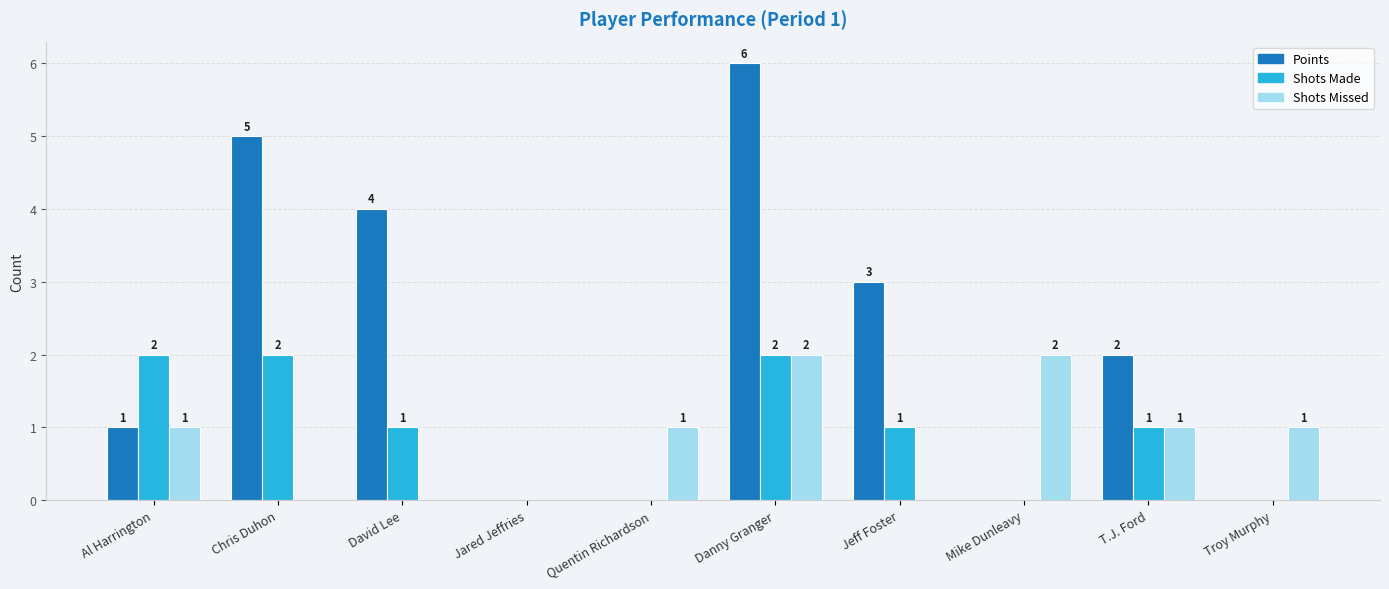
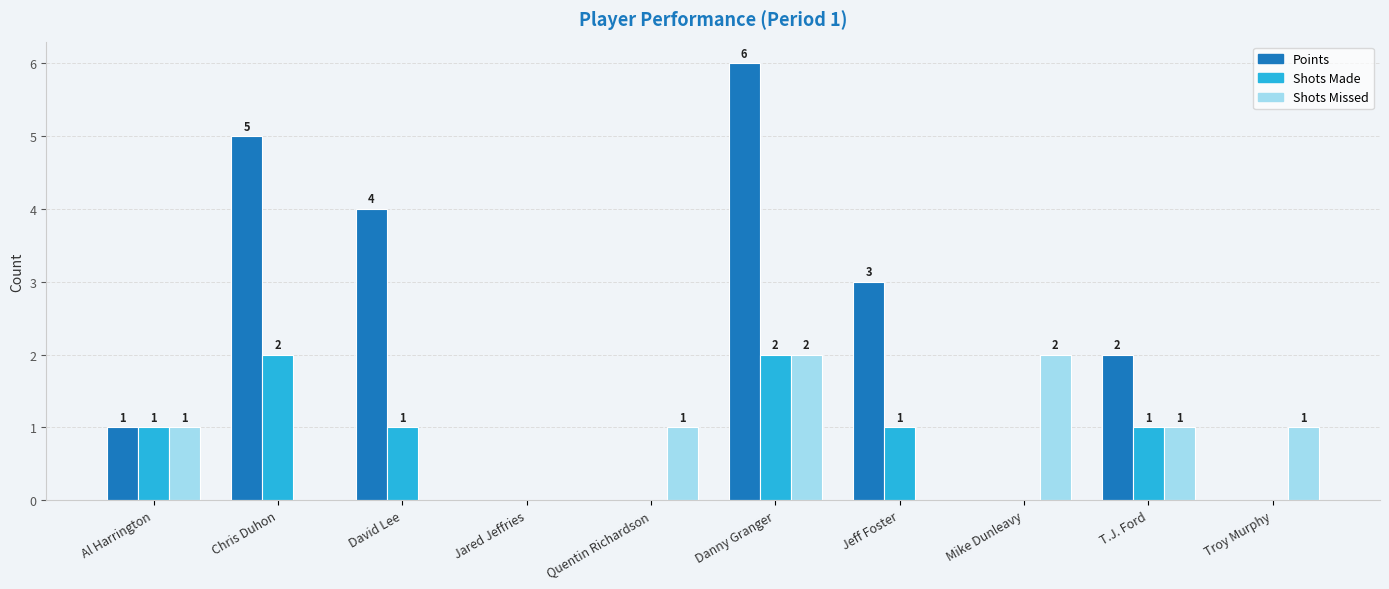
Shots Made, Al Harrington: 2 -> 1
